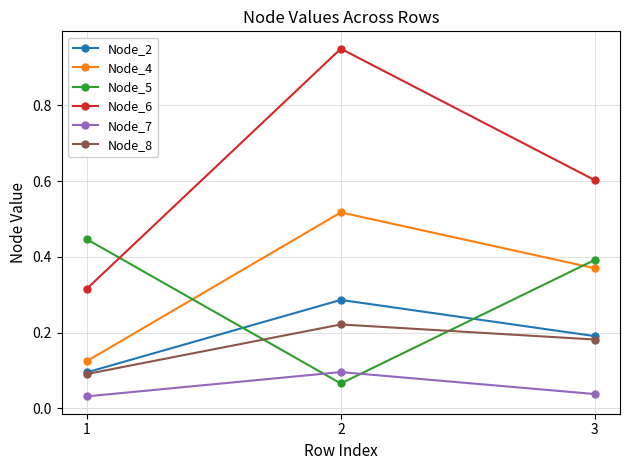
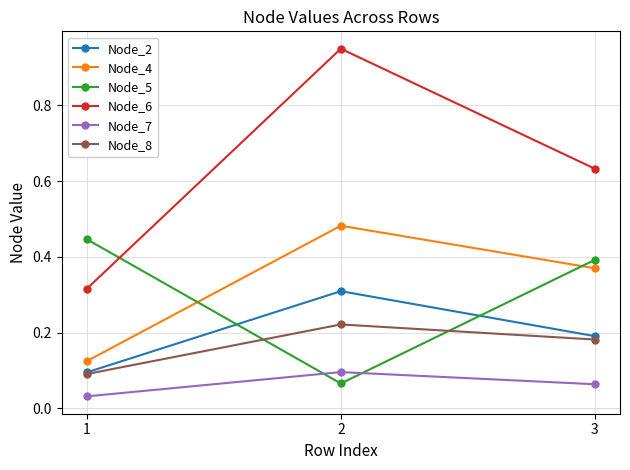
Node_2, 2: 0.29 -> 0.31
Node_4, 2: 0.52 -> 0.48
Node_6, 3: 0.60 -> 0.63
Node_7, 3: 0.04 -> 0.06
